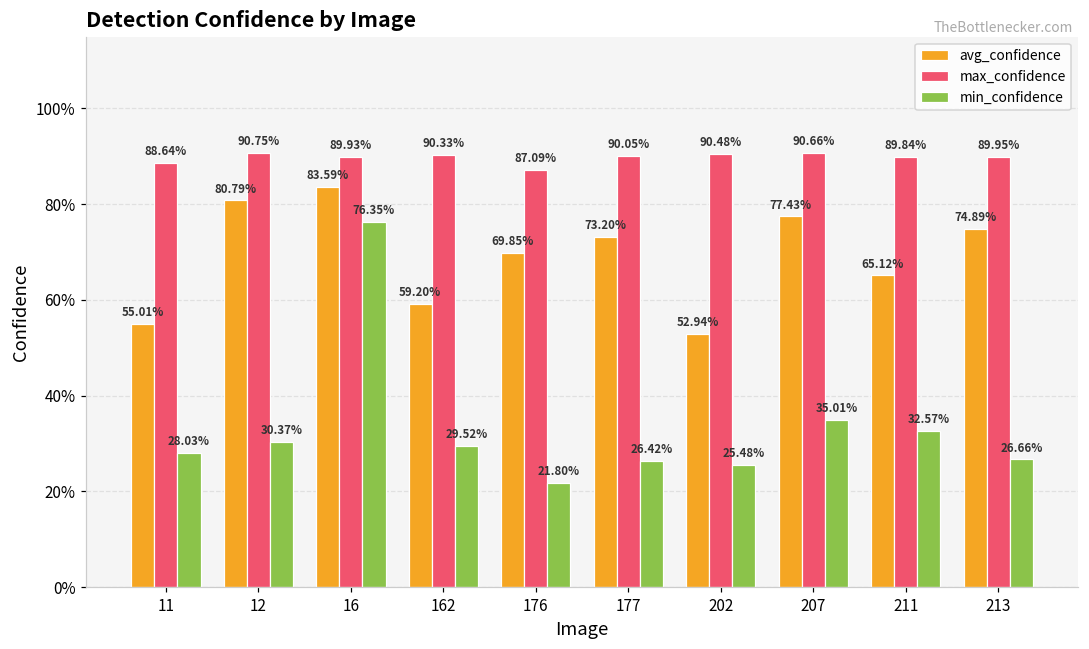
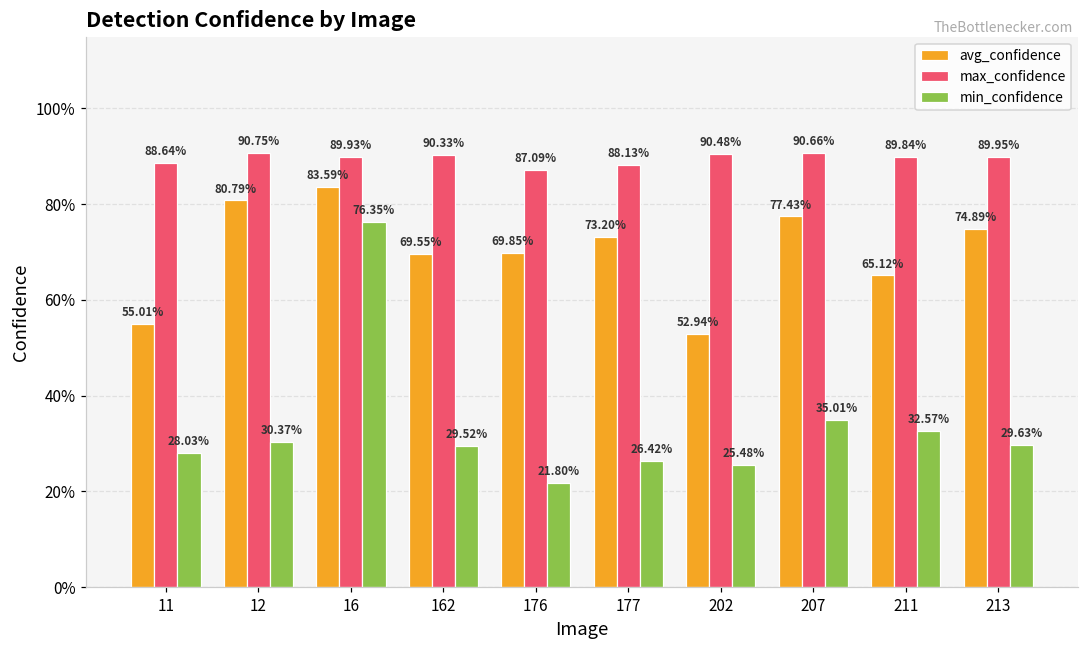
avg_confidence, 162: 59.20% -> 69.55%
max_confidence, 177: 90.05% -> 88.13%
min_confidence, 213: 26.66% -> 29.63%
